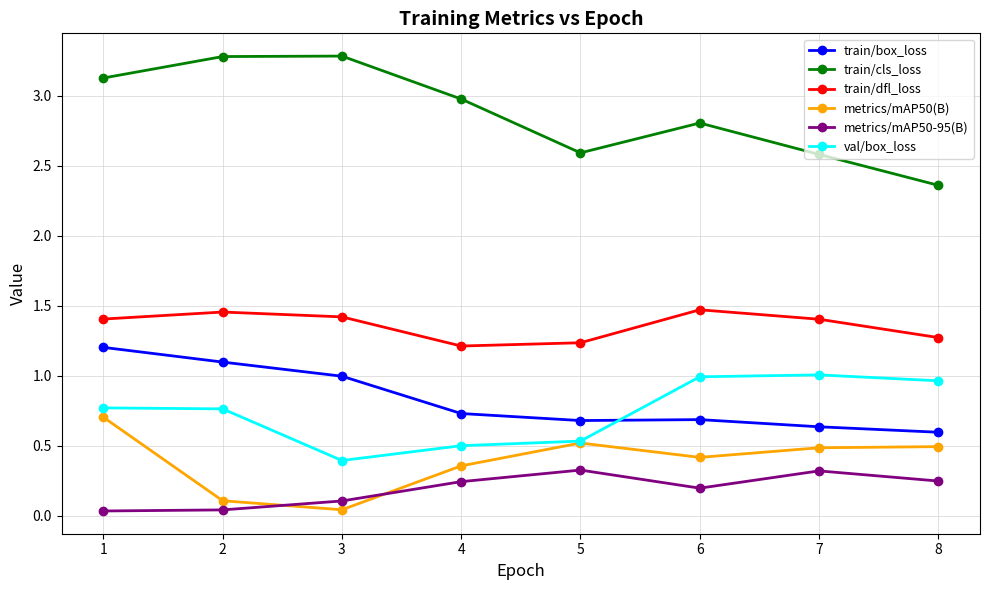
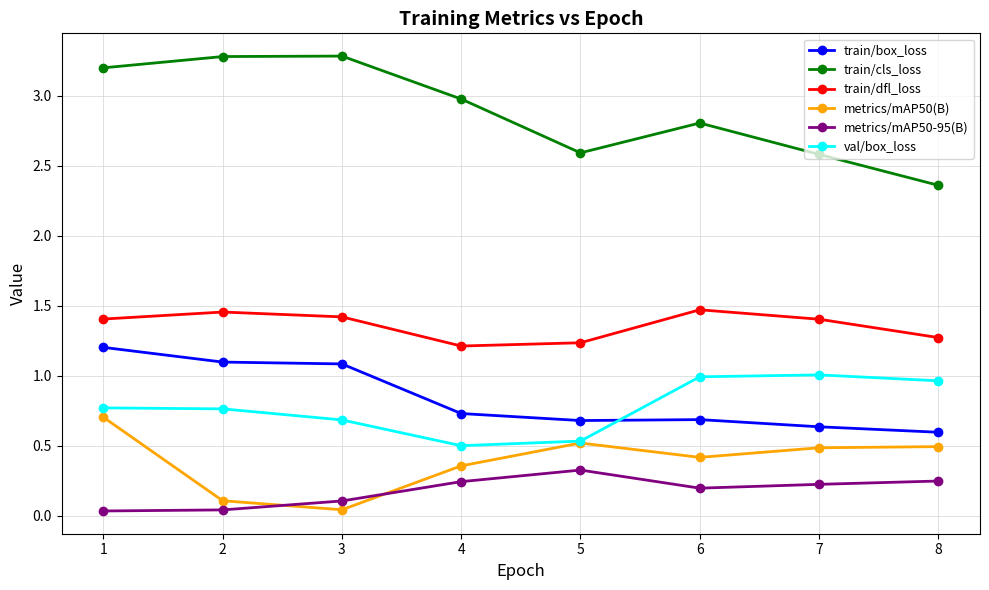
train/cls_loss, 1: 3.13 -> 3.20
train/box_loss, 3: 1.00 -> 1.08
val/box_loss, 3: 0.39 -> 0.68
metrics/mAP50-95(B), 7: 0.32 -> 0.22
